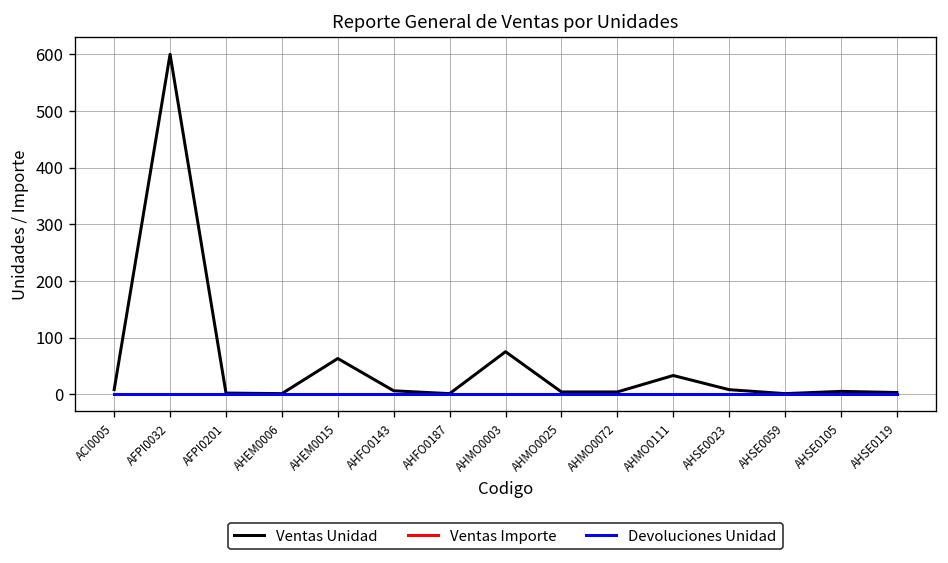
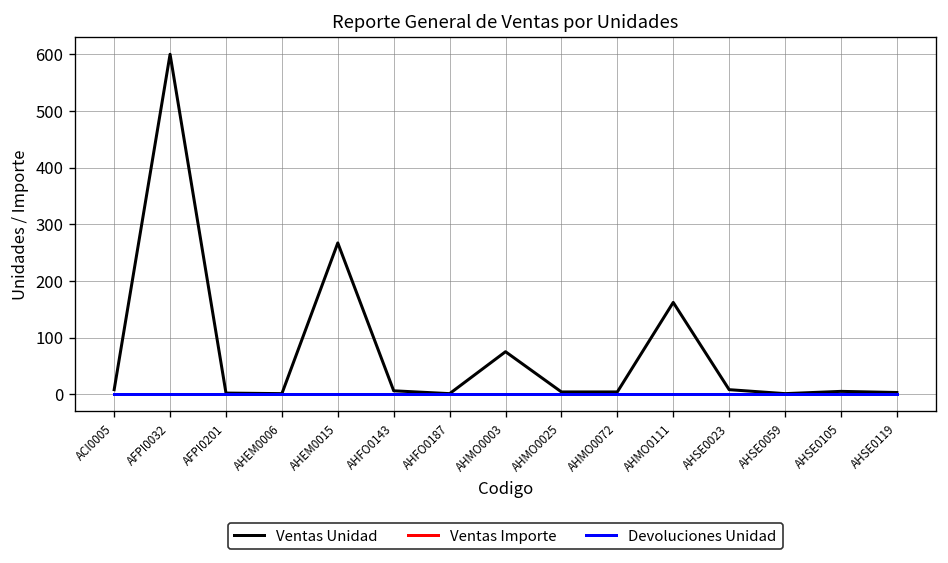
Ventas Unidad, AHEM0015: 60 -> 270
Ventas Unidad, AHMO0111: 30 -> 160
